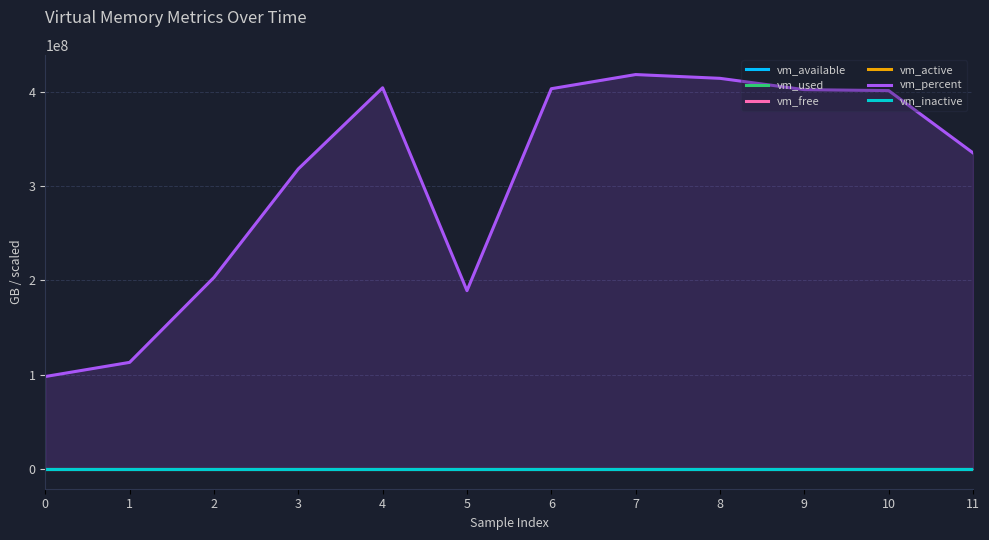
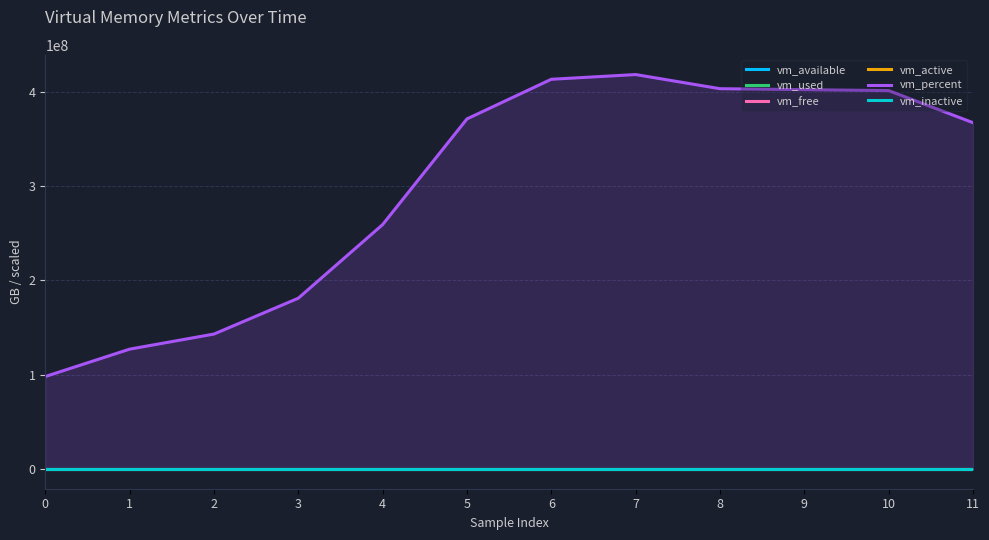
vm_percent, 1: 110000000 -> 130000000
vm_percent, 2: 200000000 -> 140000000
vm_percent, 3: 320000000 -> 180000000
vm_percent, 4: 400000000 -> 260000000
vm_percent, 5: 190000000 -> 370000000
vm_percent, 6: 400000000 -> 410000000
vm_percent, 8: 410000000 -> 400000000
vm_percent, 11: 340000000 -> 370000000
